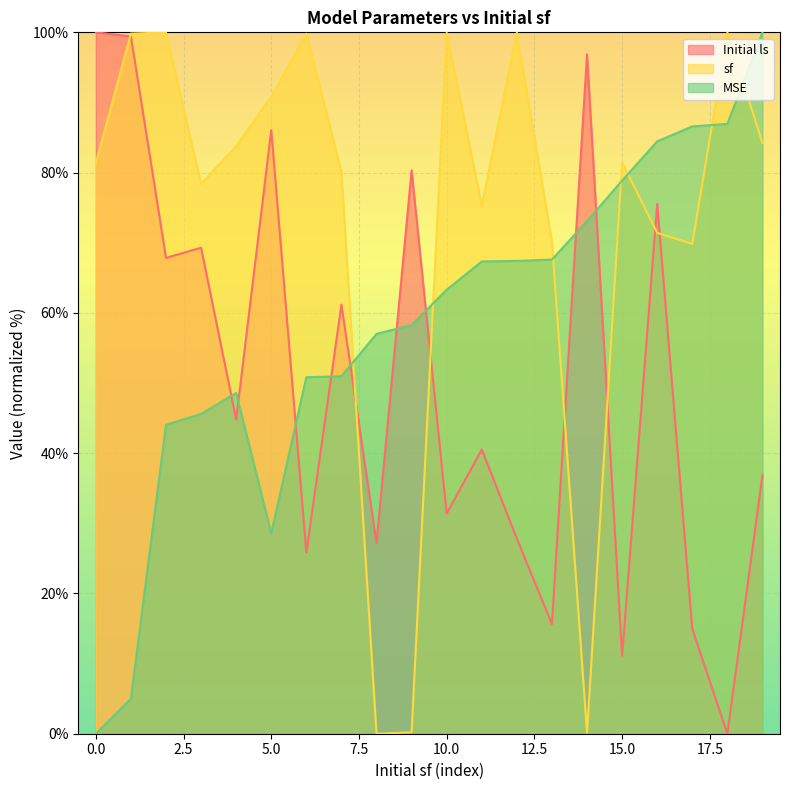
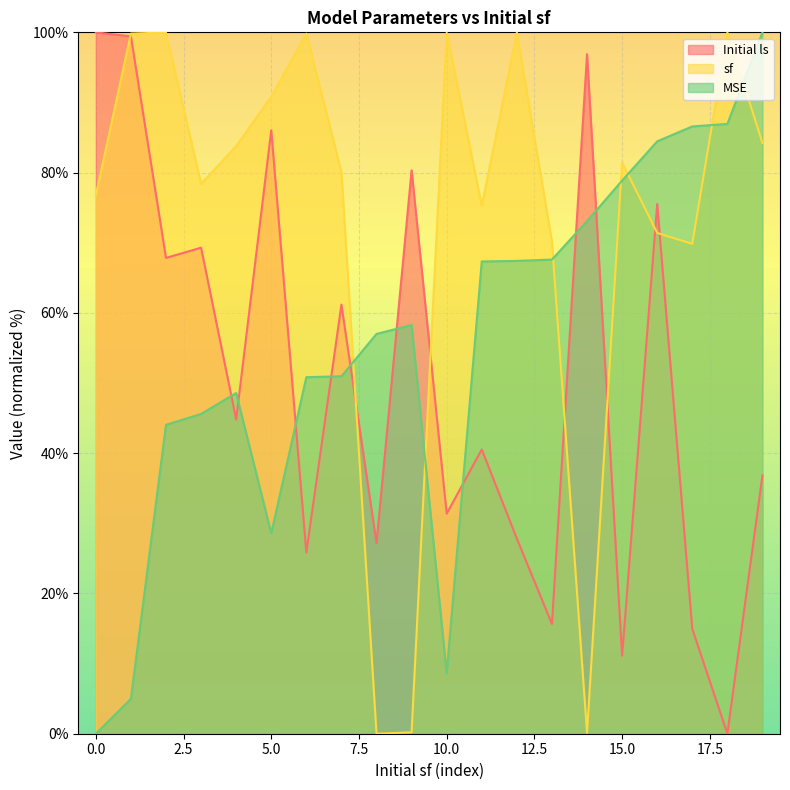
sf, 0.0: 81% -> 77%
MSE, 10.0: 63% -> 9%
